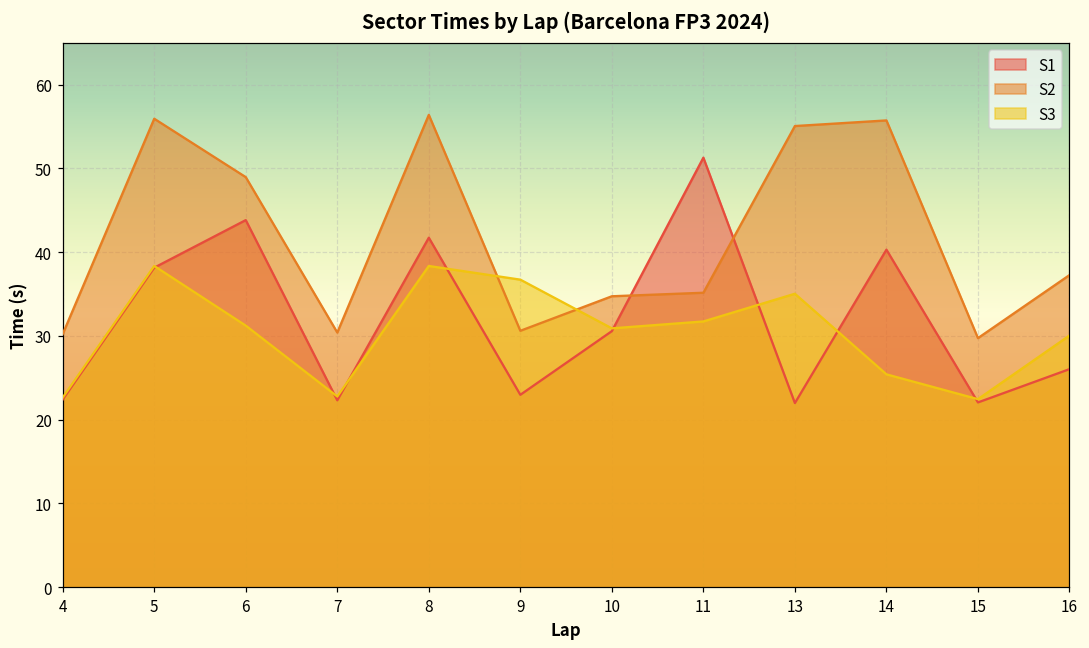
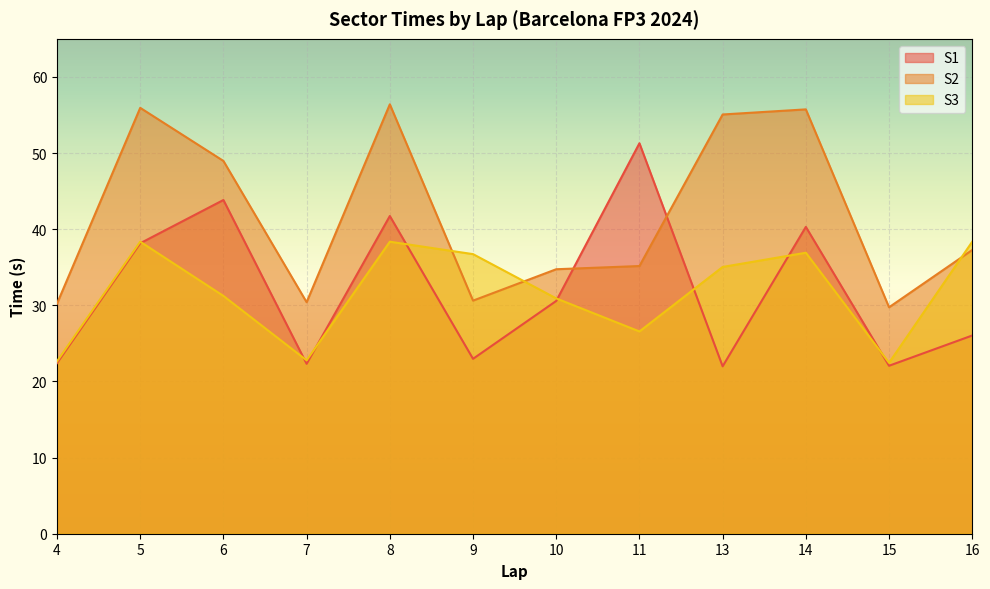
S3, 11: 32 -> 27
S3, 14: 25 -> 37
S3, 16: 30 -> 38
